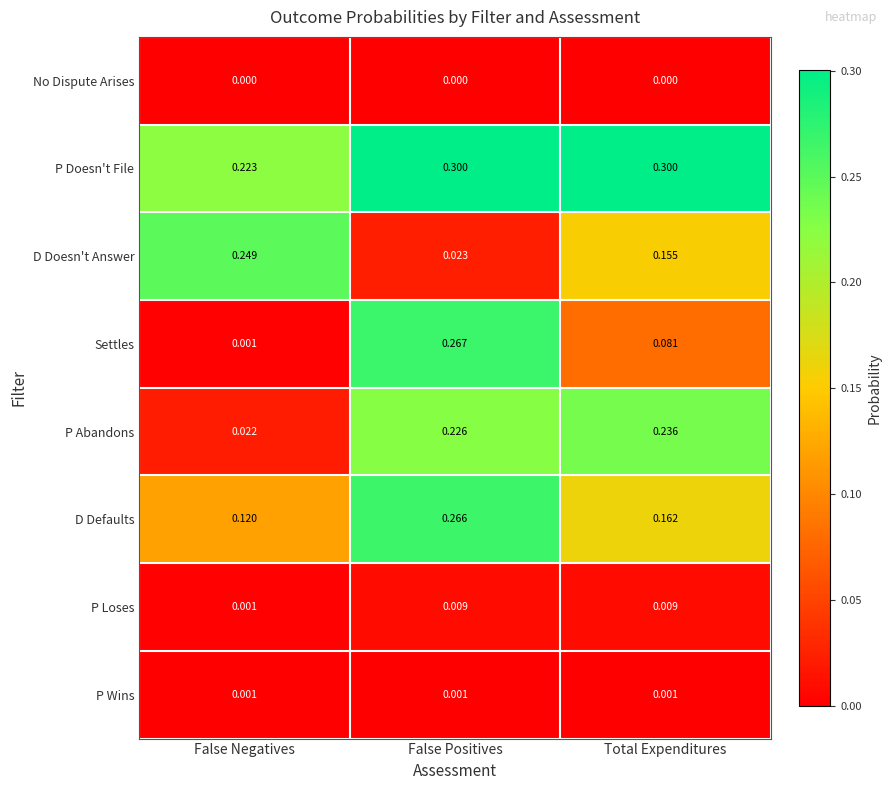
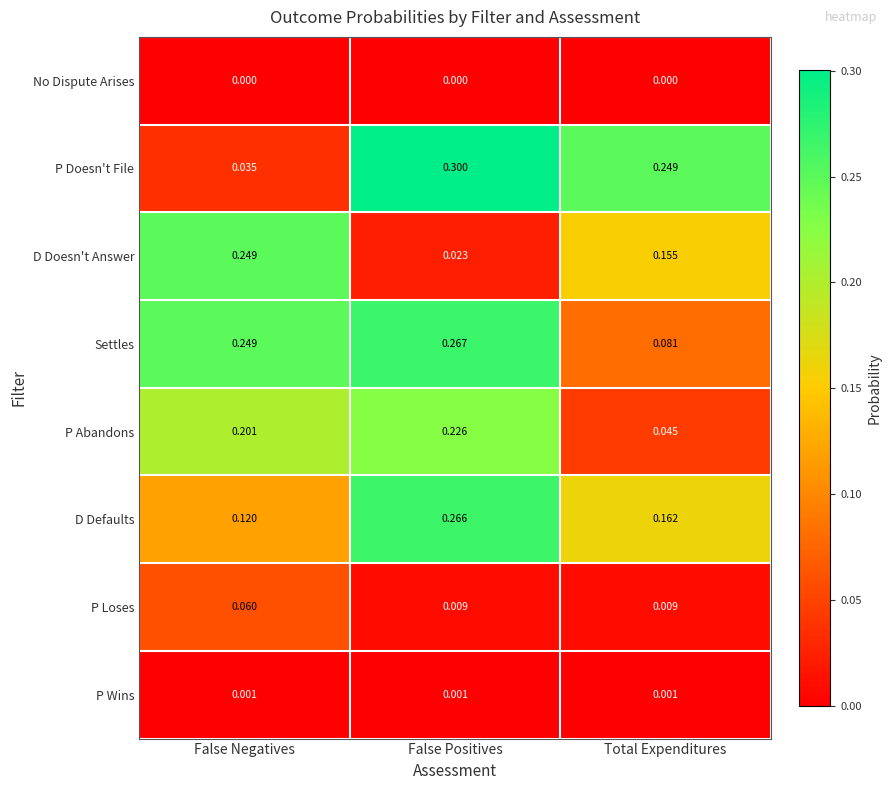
P Doesn't File, False Negatives: 0.223 -> 0.035
P Doesn't File, Total Expenditures: 0.300 -> 0.249
Settles, False Negatives: 0.001 -> 0.249
P Abandons, False Negatives: 0.022 -> 0.201
P Abandons, Total Expenditures: 0.236 -> 0.045
P Loses, False Negatives: 0.001 -> 0.060
